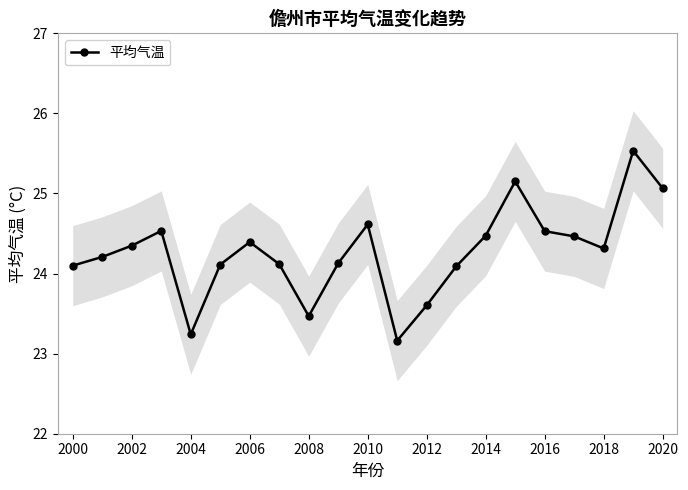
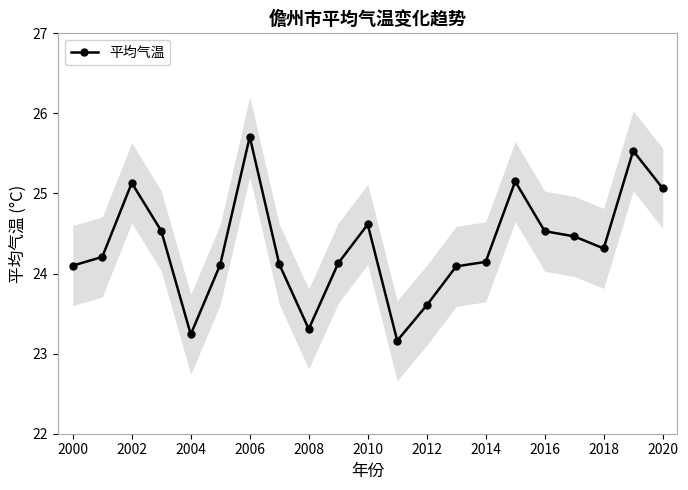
平均气温, 2002: 24.3 -> 25.1
平均气温, 2006: 24.4 -> 25.7
平均气温, 2008: 23.5 -> 23.3
平均气温, 2014: 24.5 -> 24.1
